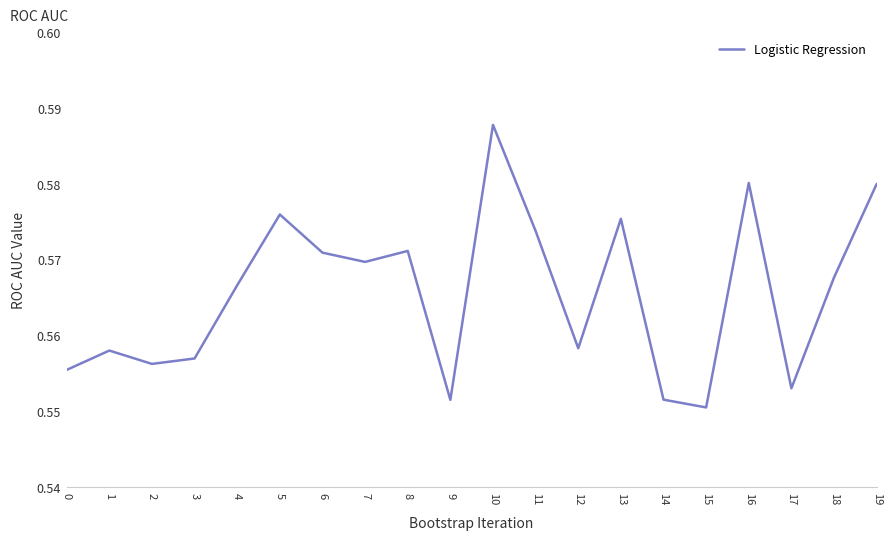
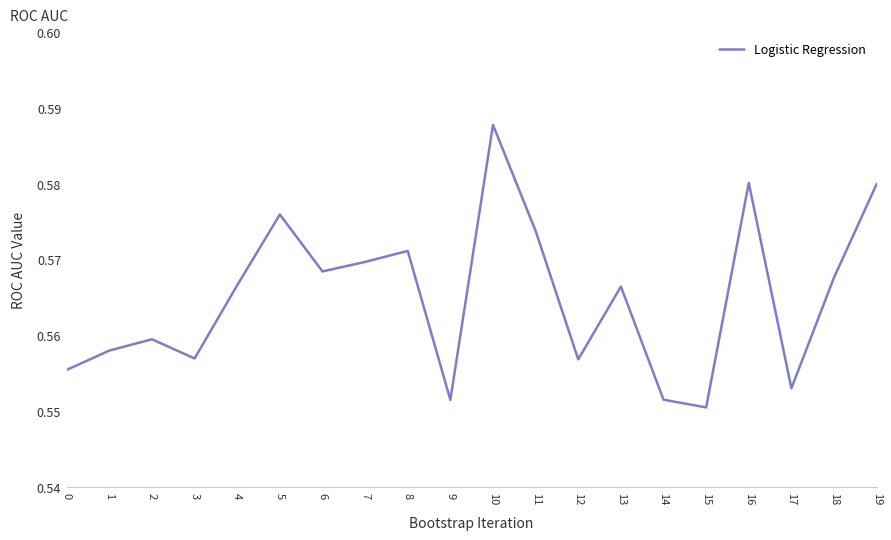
2: 0.556 -> 0.559
6: 0.571 -> 0.568
12: 0.558 -> 0.557
13: 0.575 -> 0.566
